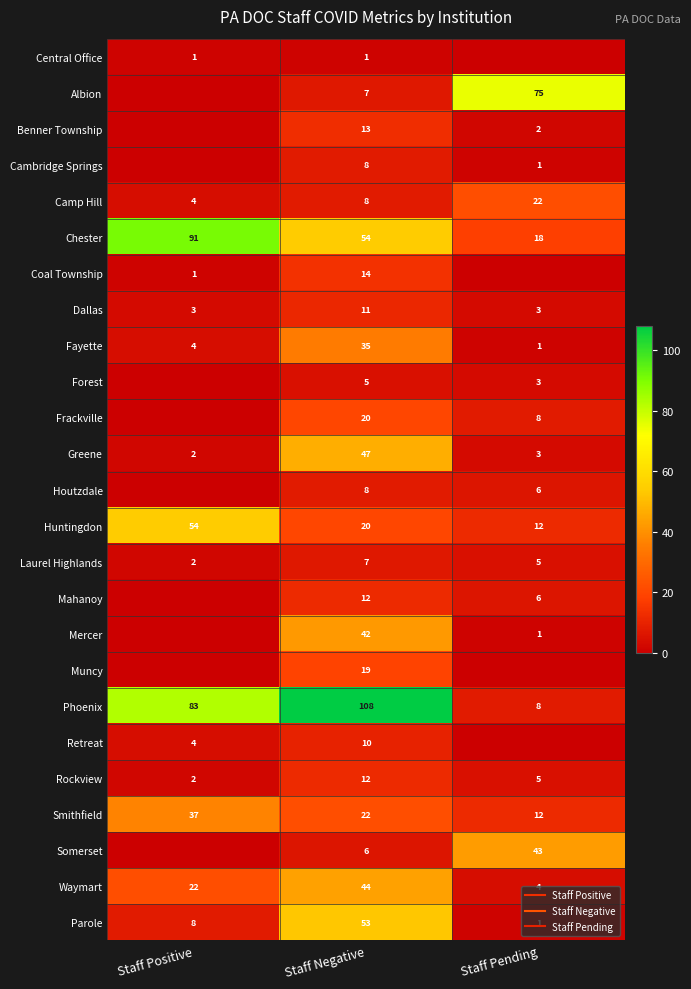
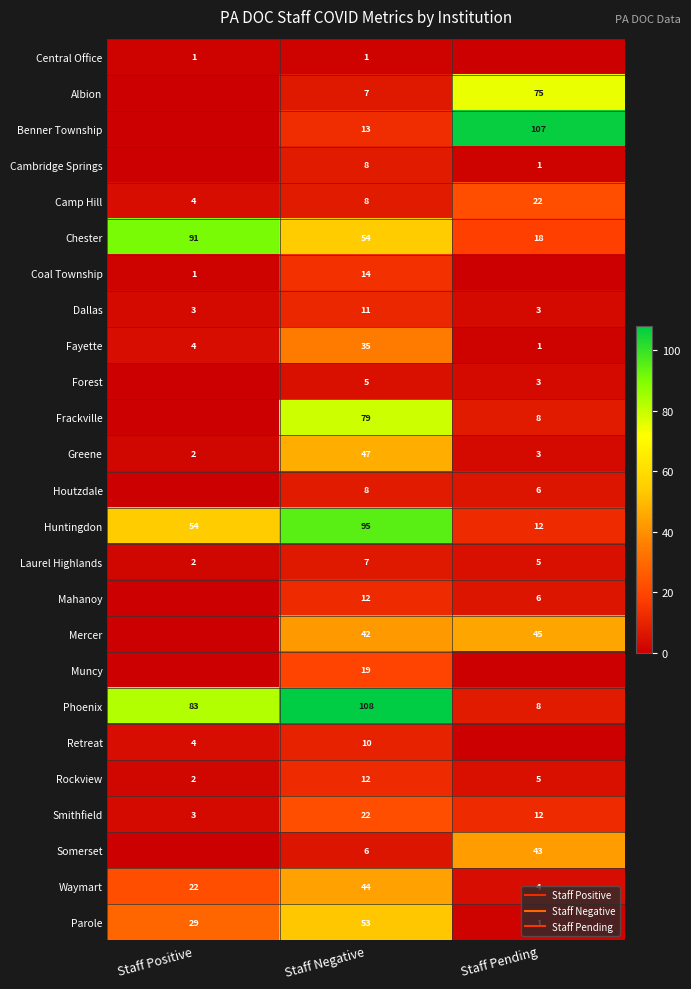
Benner Township, Staff Pending: 2 -> 107
Frackville, Staff Negative: 20 -> 79
Huntingdon, Staff Negative: 20 -> 95
Mercer, Staff Pending: 1 -> 45
Smithfield, Staff Positive: 37 -> 3
Parole, Staff Positive: 8 -> 29
